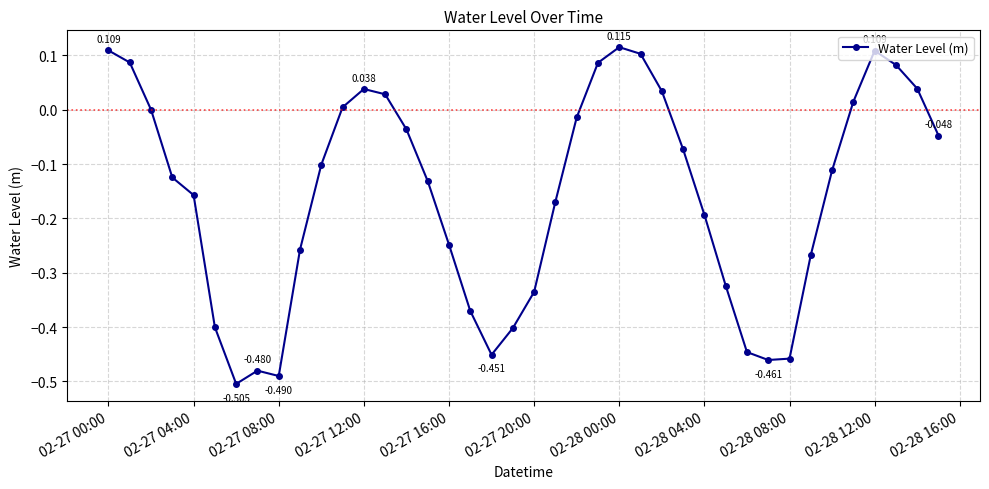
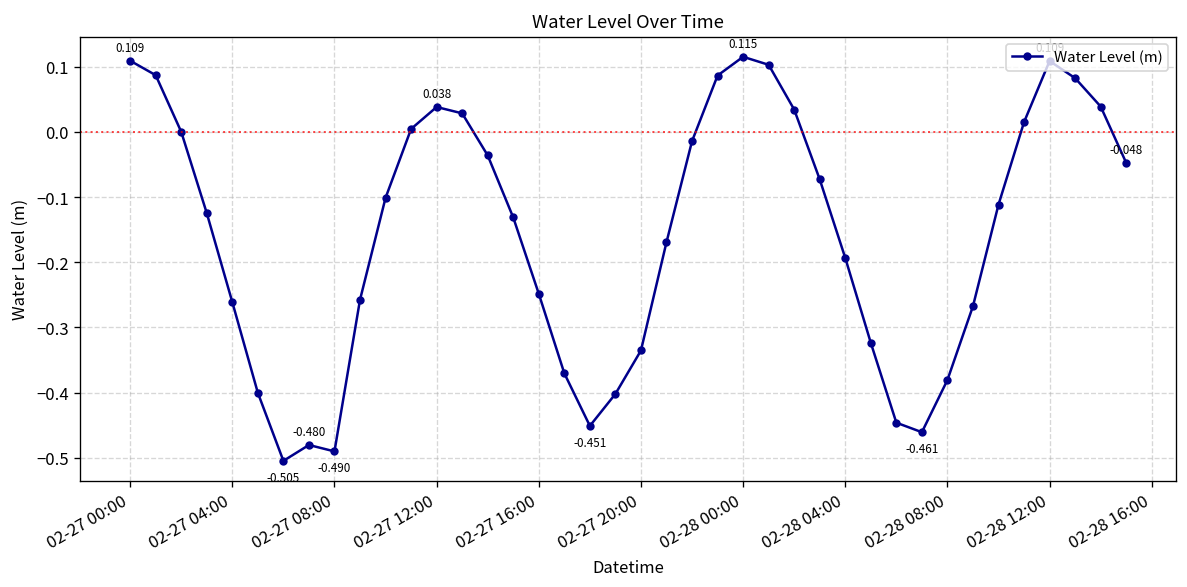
02-27 04:00: -0.16 -> -0.26
02-28 08:00: -0.46 -> -0.38
